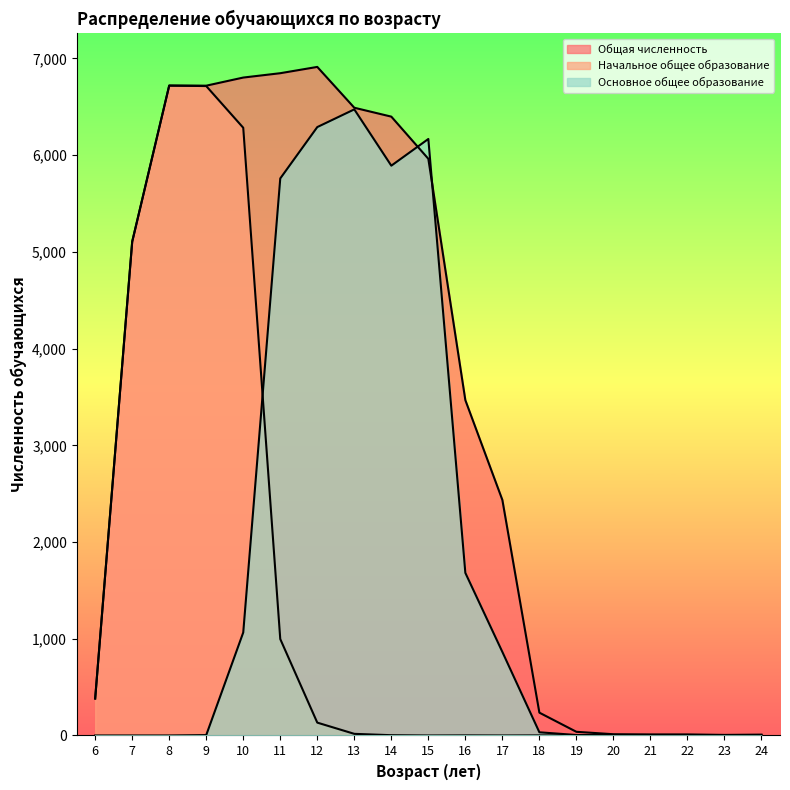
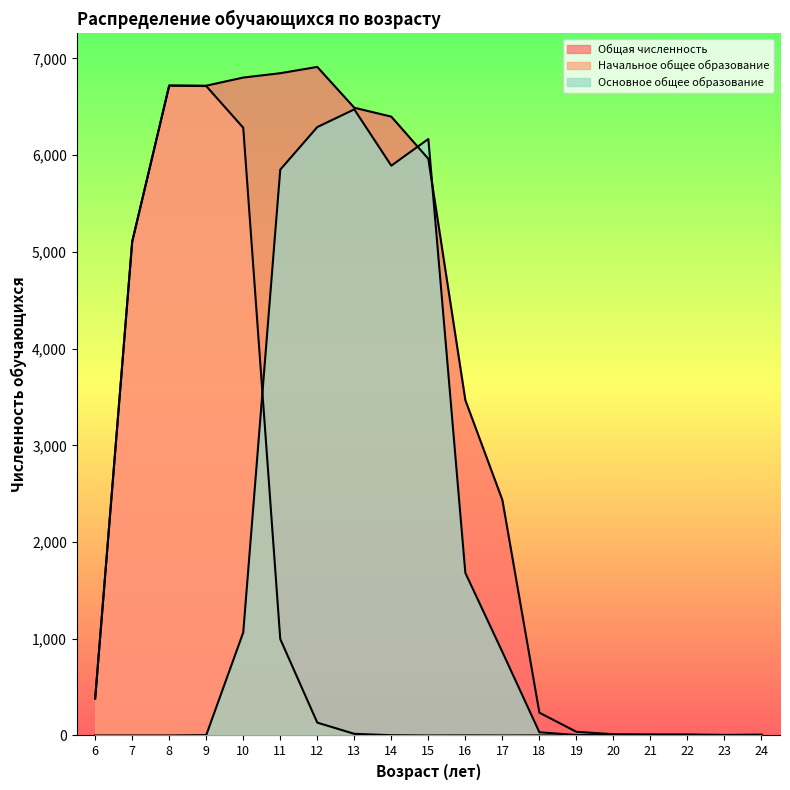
Основное общее образование, 11: 5,800 -> 5,900
